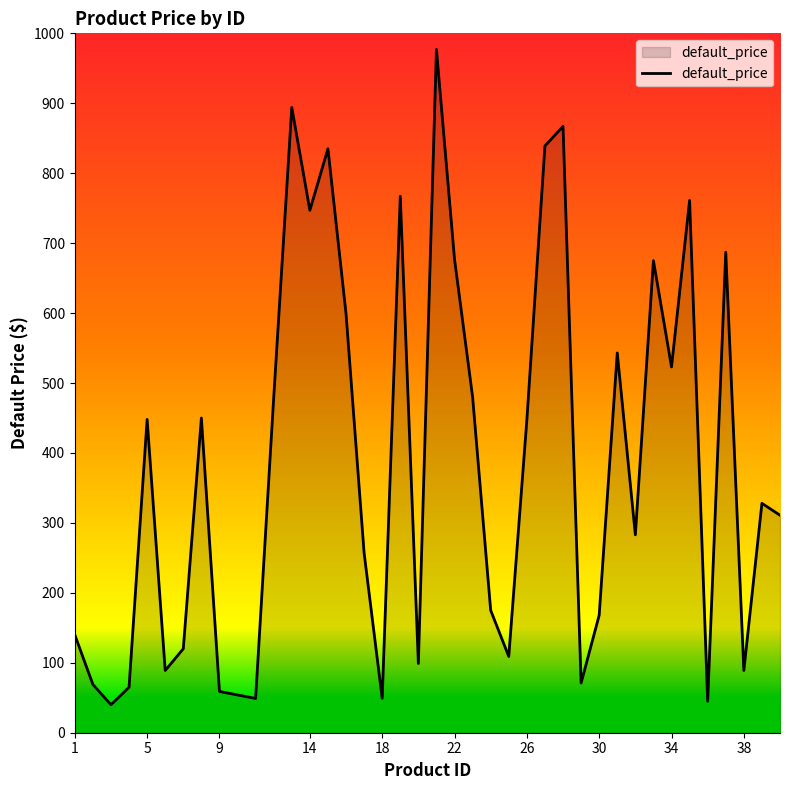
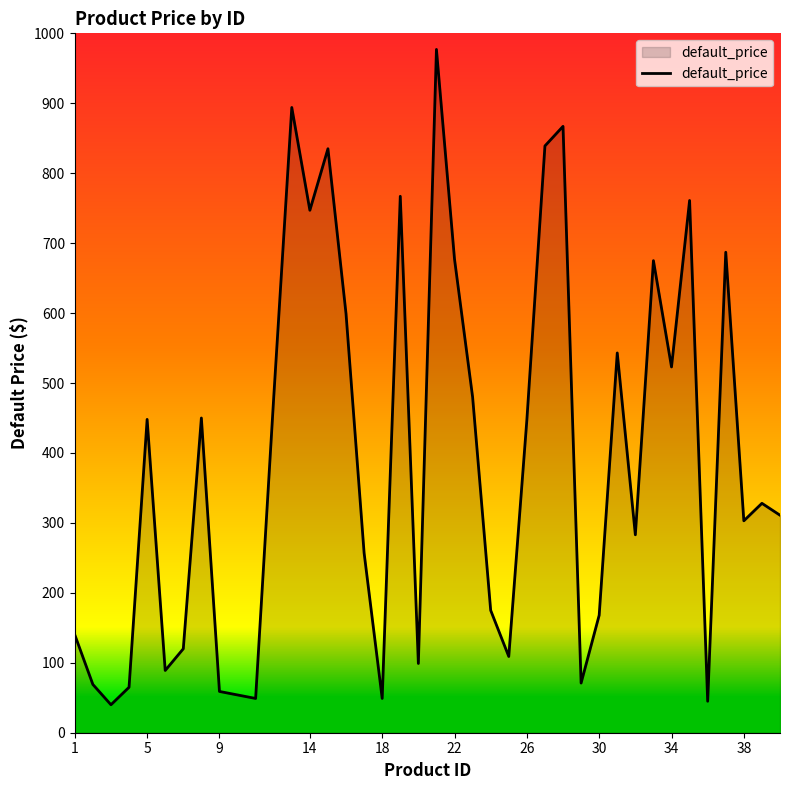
38: 90 -> 300
